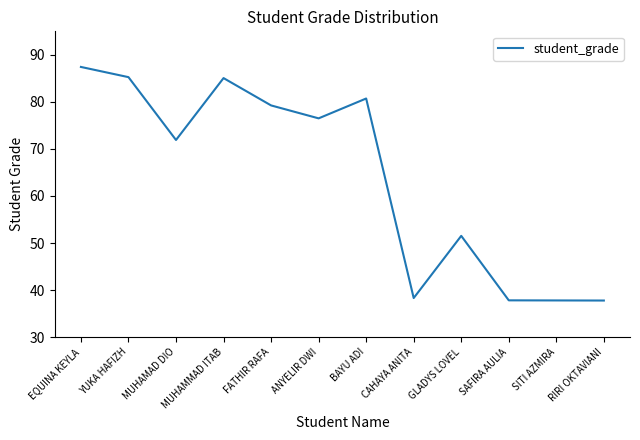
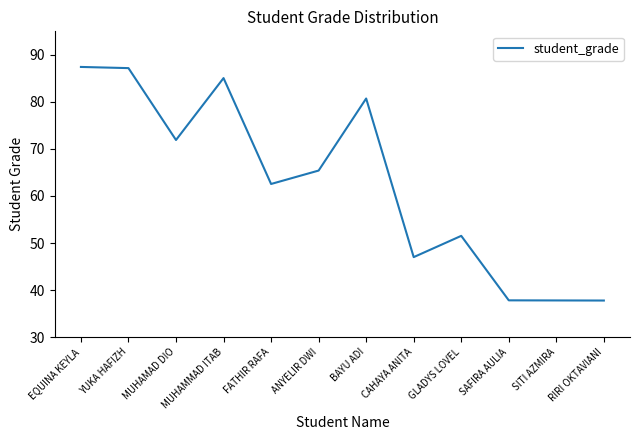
YUKA HAFIZH: 85 -> 87
FATHIR RAFA: 79 -> 63
ANYELIR DWI: 77 -> 65
CAHAYA ANITA: 38 -> 47
